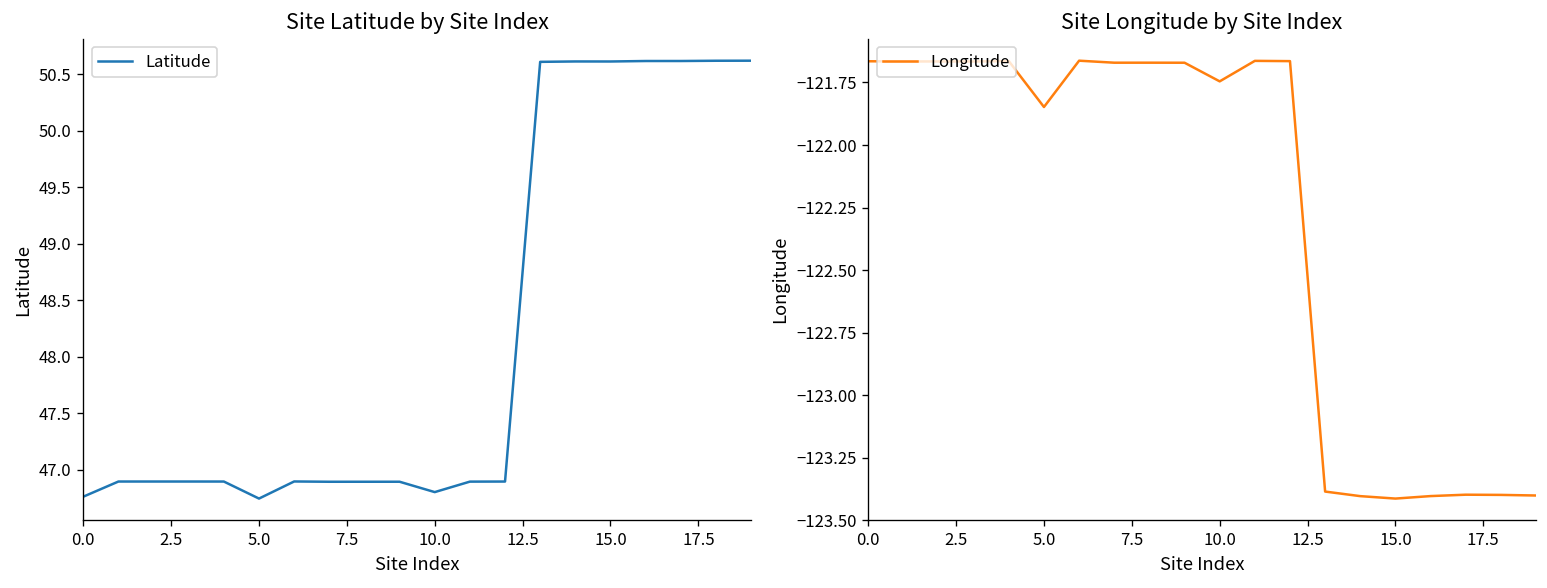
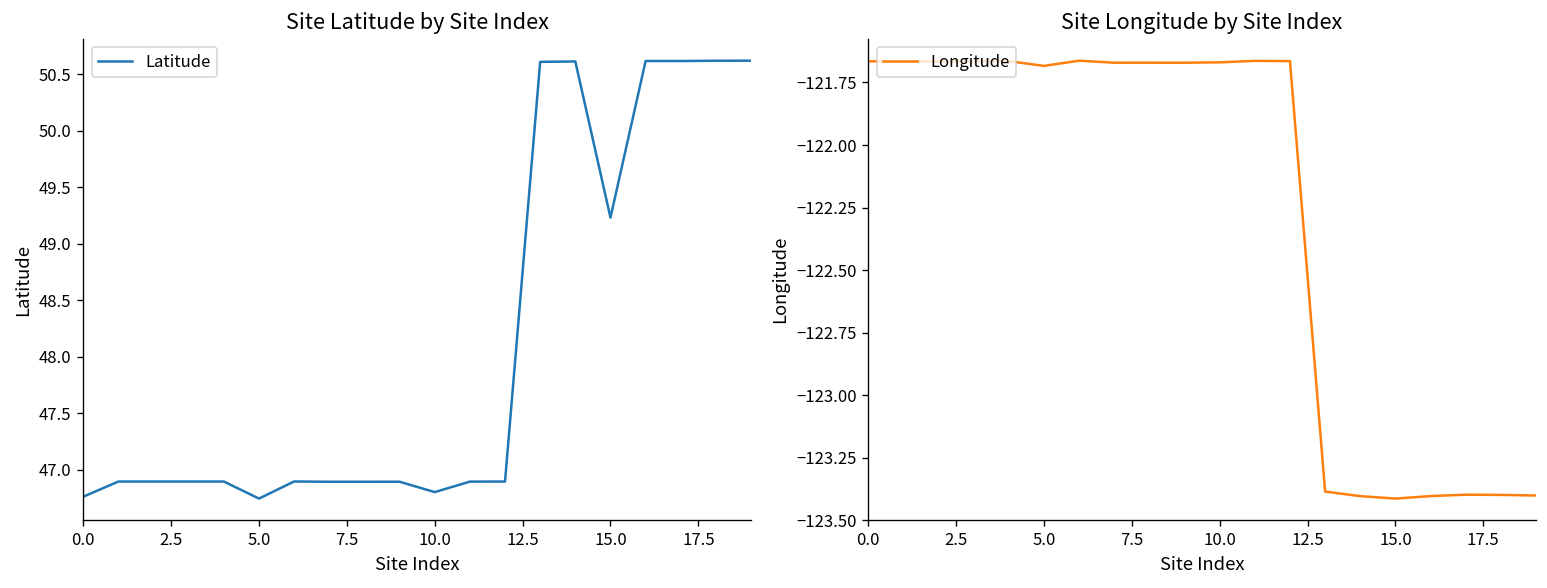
Site Latitude by Site Index, 15.0: 50.6 -> 49.2
Site Longitude by Site Index, 5.0: -121.85 -> -121.68
Site Longitude by Site Index, 10.0: -121.75 -> -121.67
